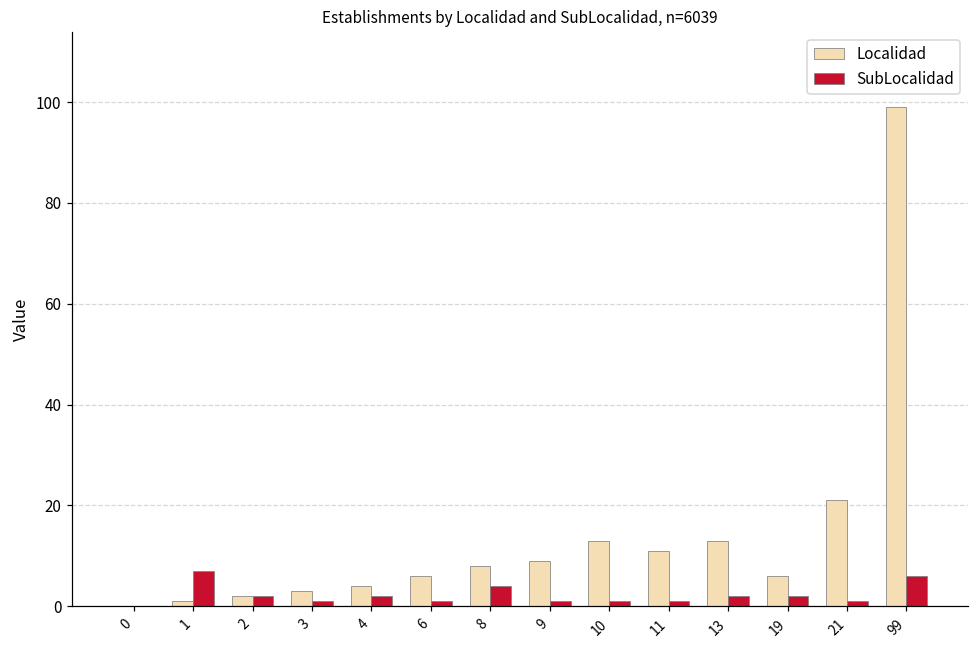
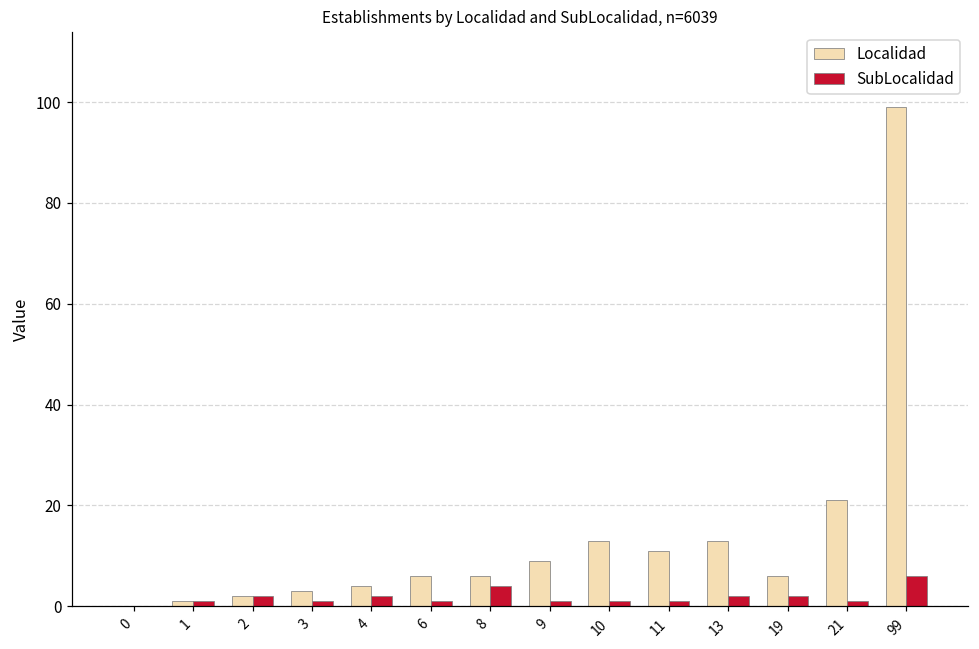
SubLocalidad, 1: 7 -> 1
Localidad, 8: 8 -> 6
